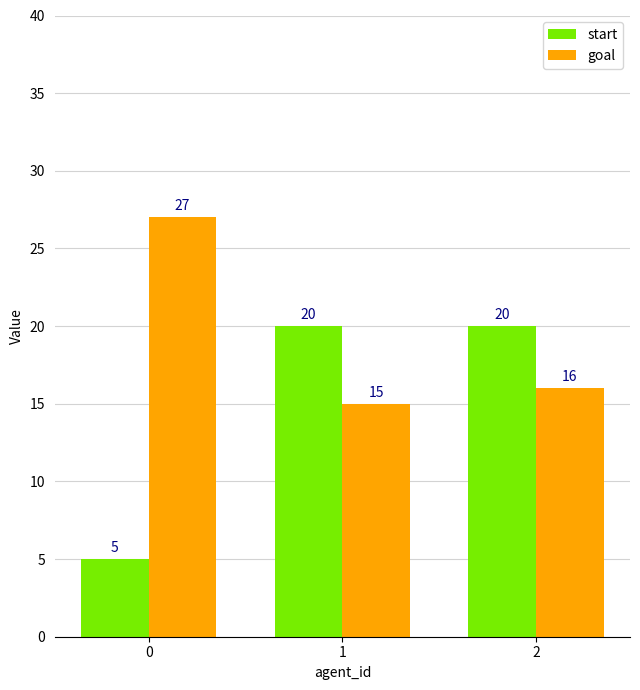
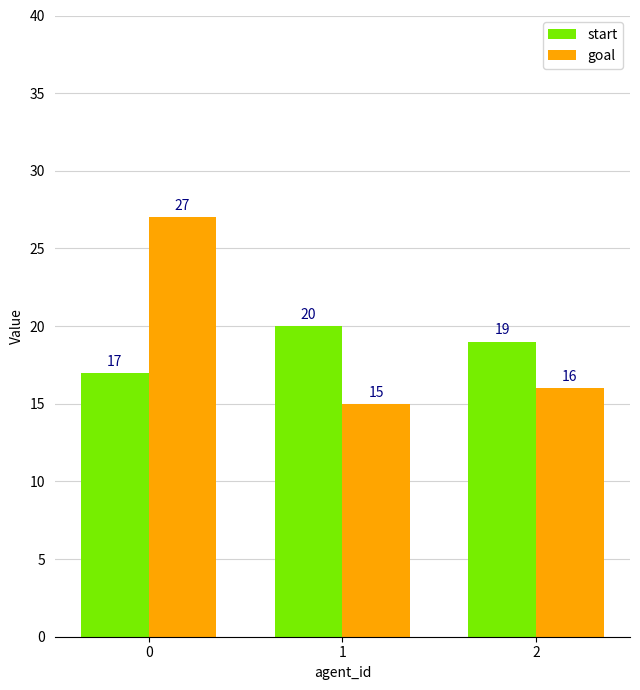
start, 0: 5 -> 17
start, 2: 20 -> 19
